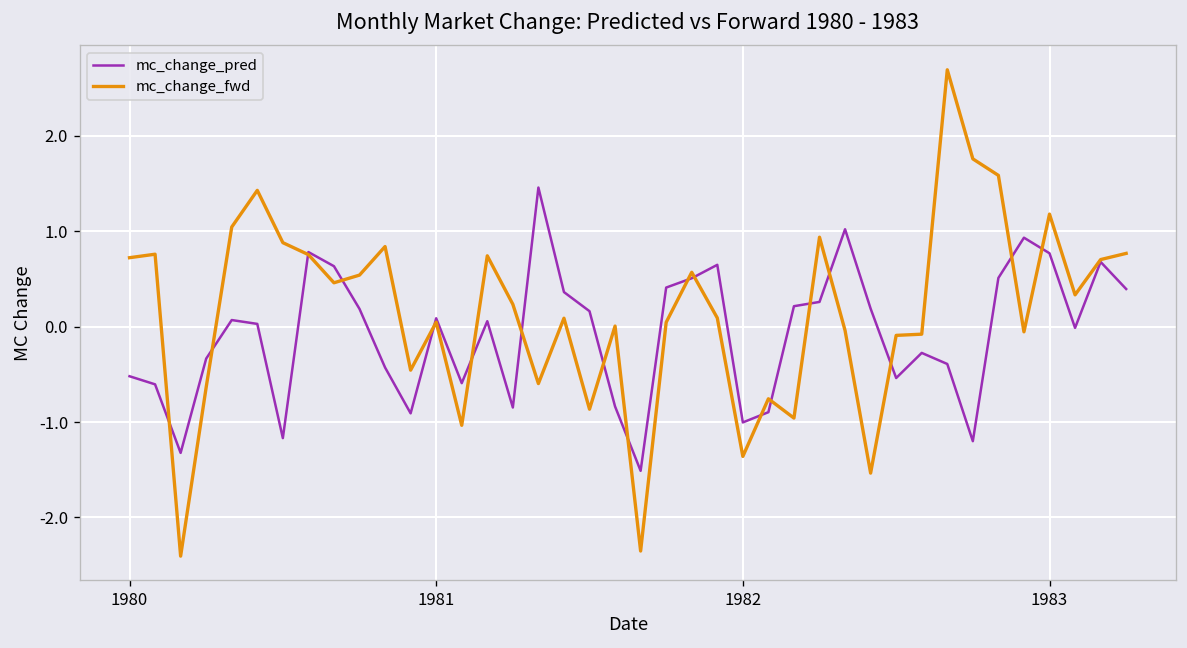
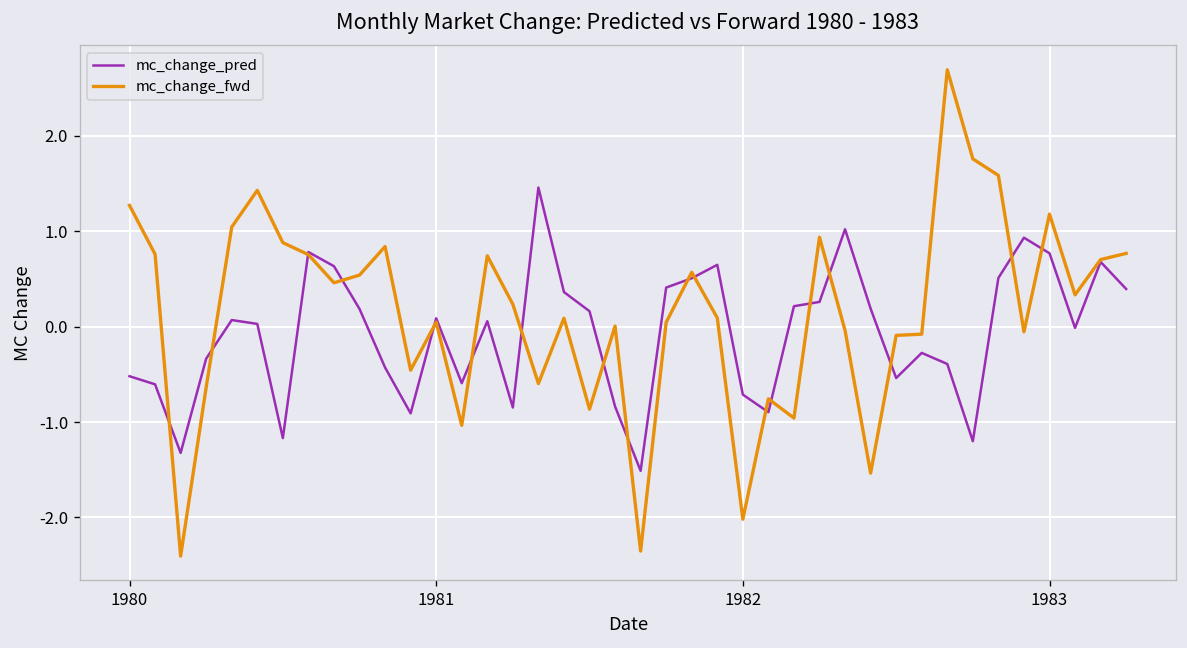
mc_change_fwd, 1980: 0.7 -> 1.3
mc_change_pred, 1982: -1.0 -> -0.7
mc_change_fwd, 1982: -1.4 -> -2.0
